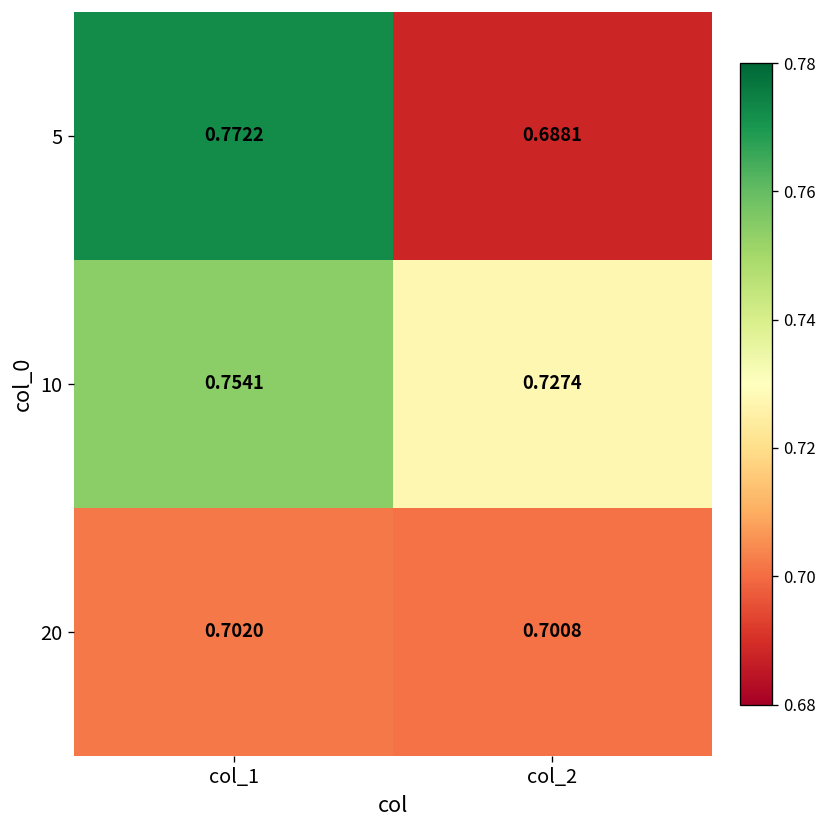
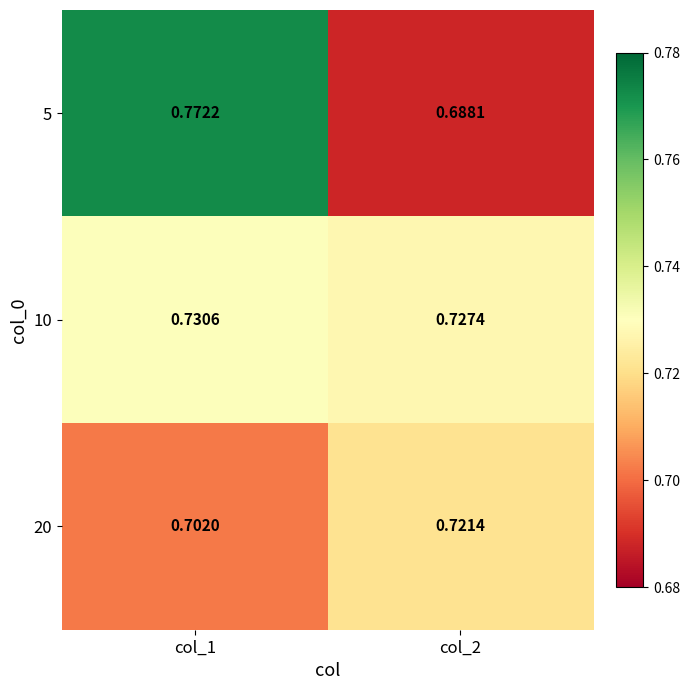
10, col_1: 0.7541 -> 0.7306
20, col_2: 0.7008 -> 0.7214
